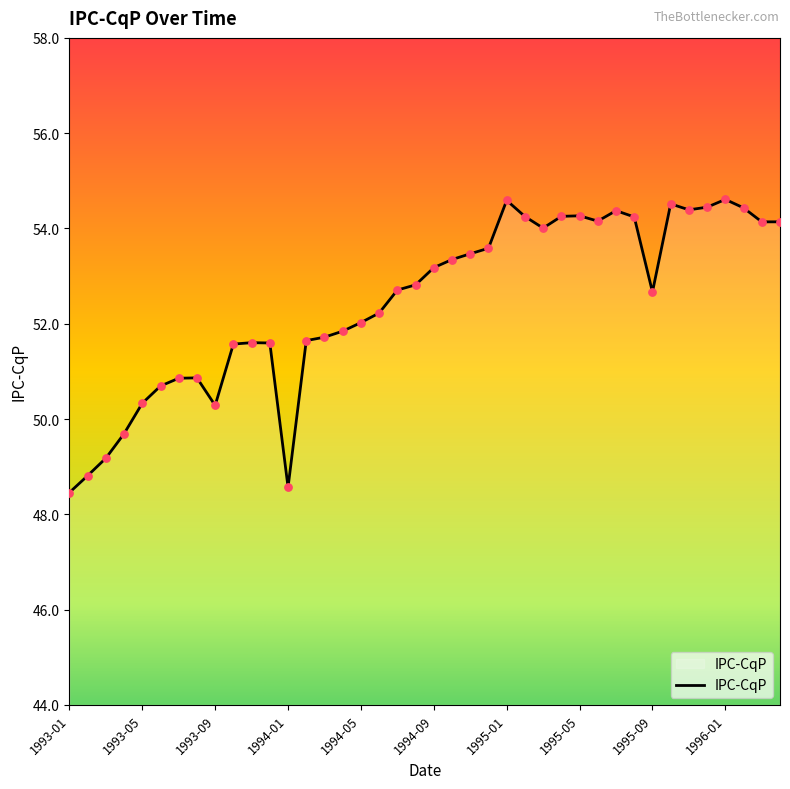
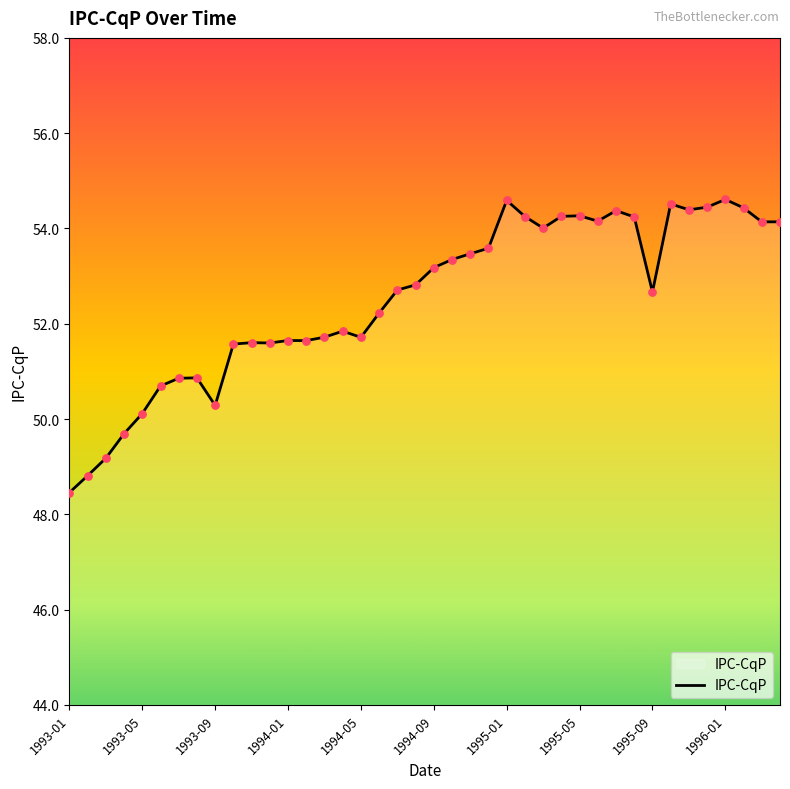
1993-05: 50.3 -> 50.1
1994-01: 48.6 -> 51.6
1994-05: 52.0 -> 51.7
